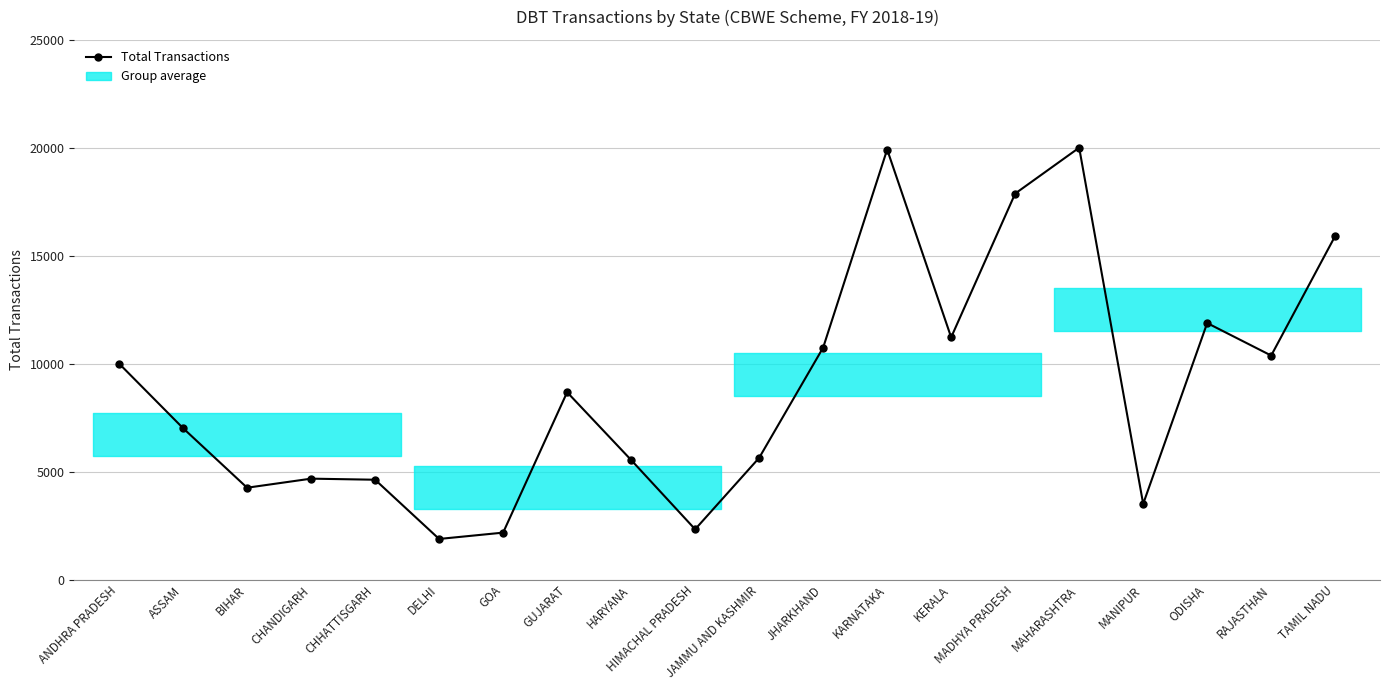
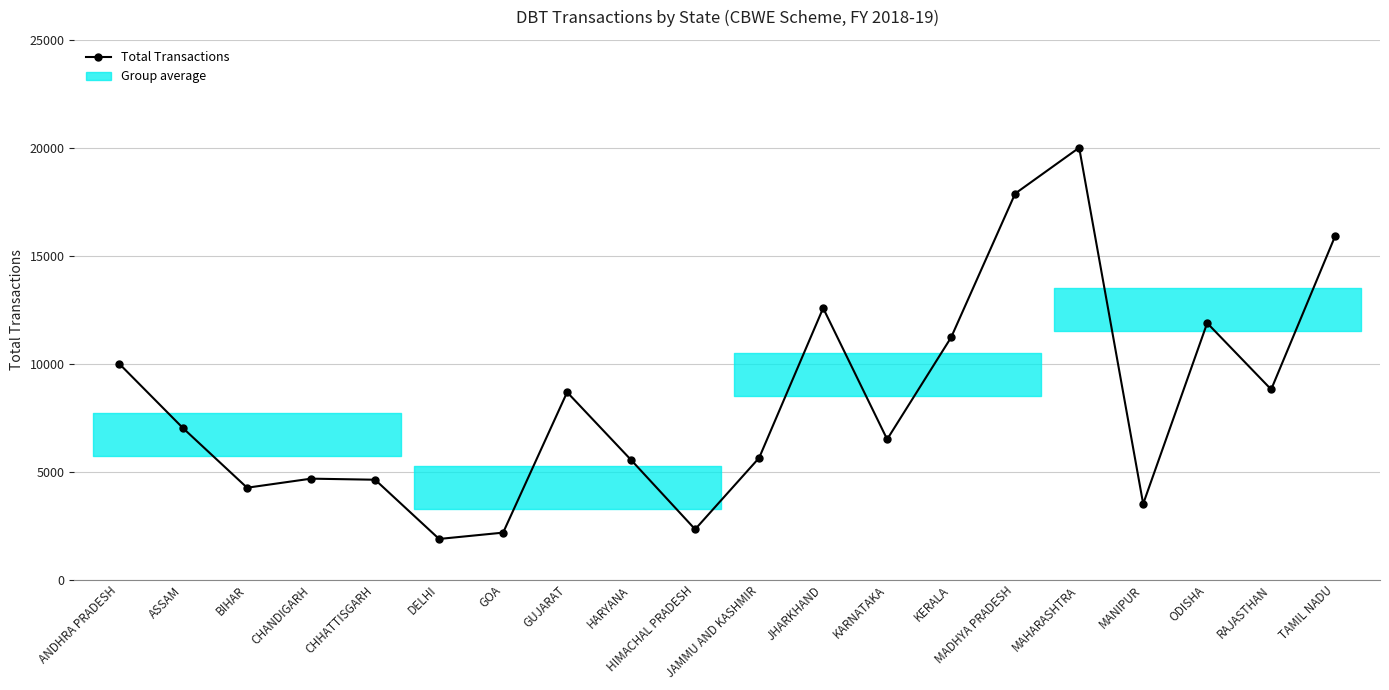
Total Transactions, JHARKHAND: 10700 -> 12600
Total Transactions, KARNATAKA: 19900 -> 6500
Total Transactions, RAJASTHAN: 10400 -> 8800
